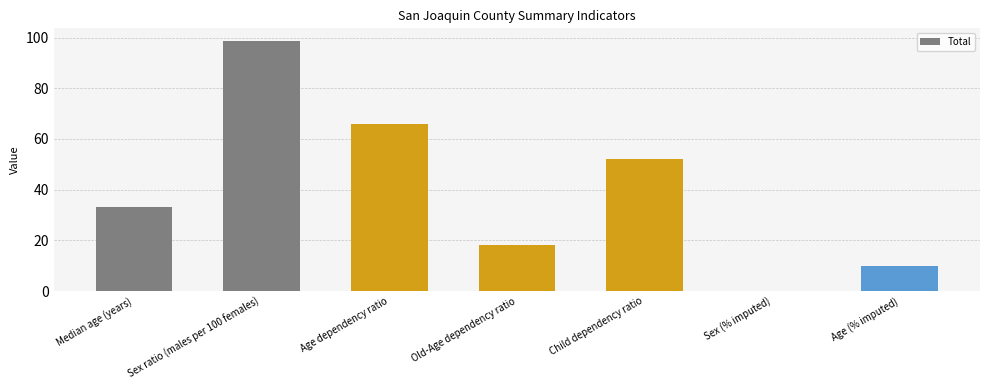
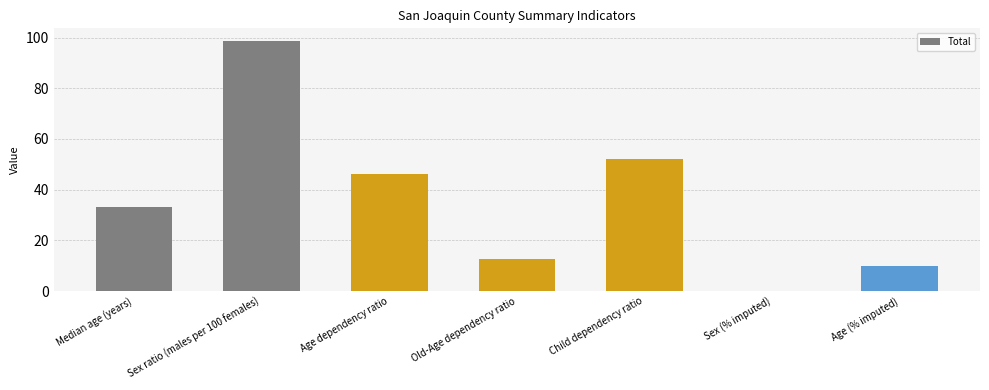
Age dependency ratio: 66 -> 46
Old-Age dependency ratio: 18 -> 13
